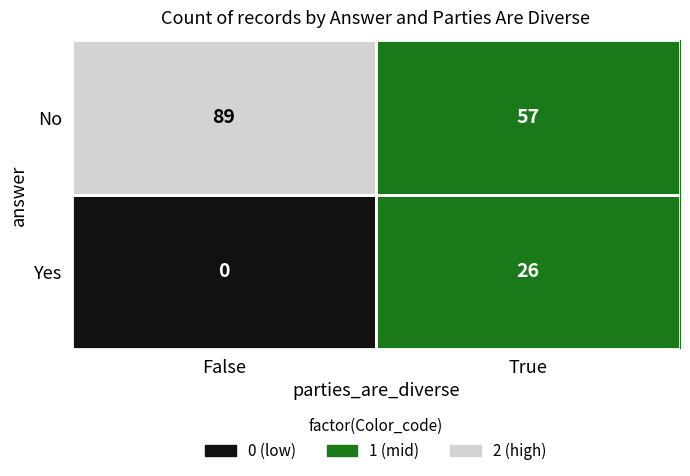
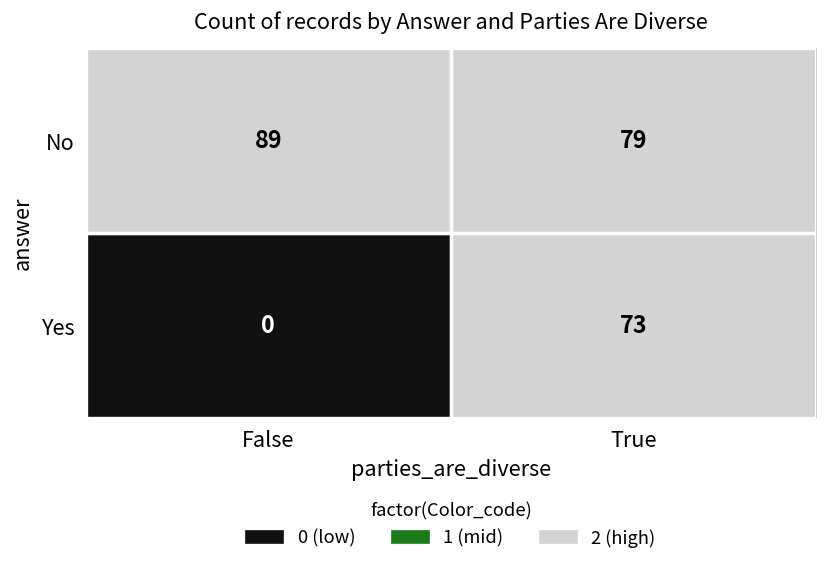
No, True: 57 -> 79
Yes, True: 26 -> 73
